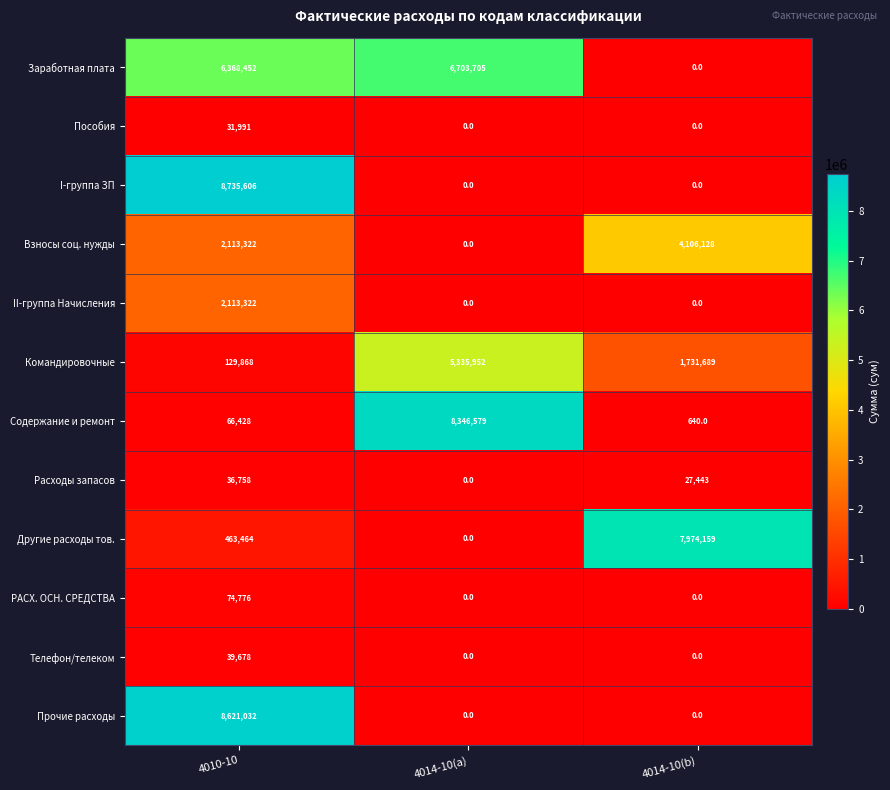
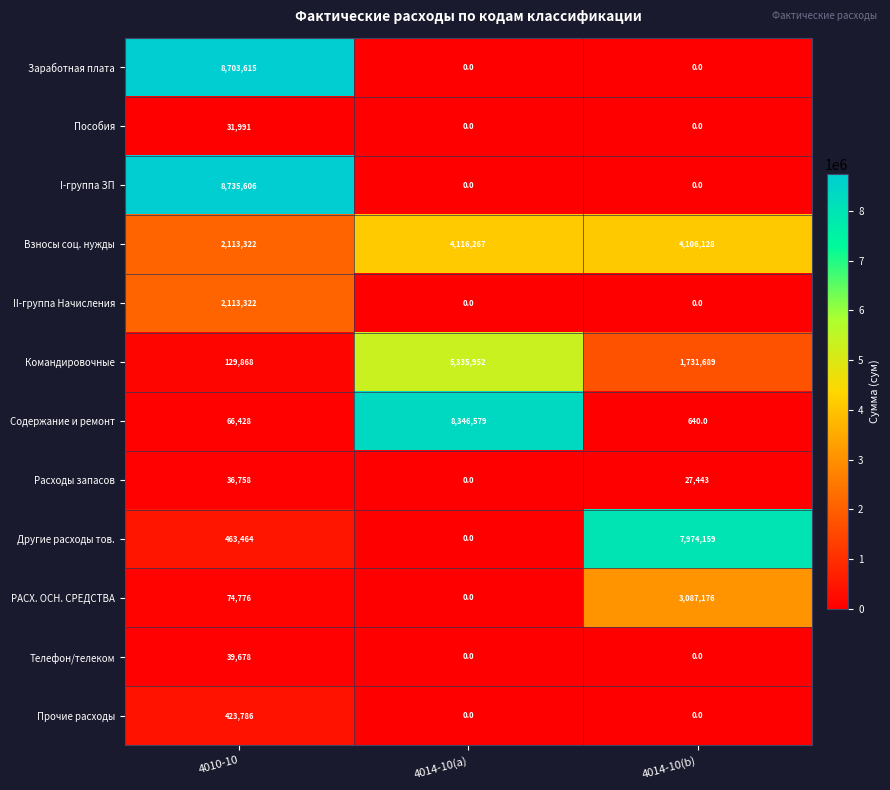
Заработная плата, 4010-10: 6,368,452 -> 8,703,615
Заработная плата, 4014-10(a): 6,703,705 -> 0.0
Взносы соц. нужды, 4014-10(a): 0.0 -> 4,116,267
РАСХ. ОСН. СРЕДСТВА, 4014-10(b): 0.0 -> 3,087,176
Прочие расходы, 4010-10: 8,621,032 -> 423,786
